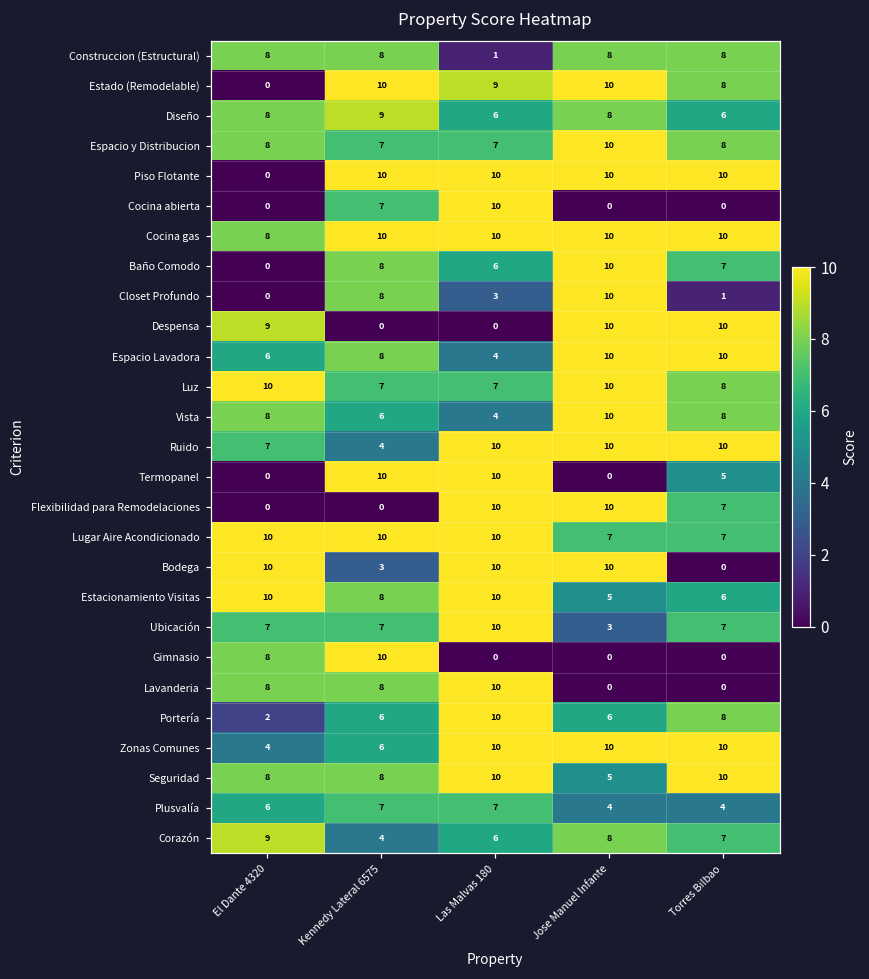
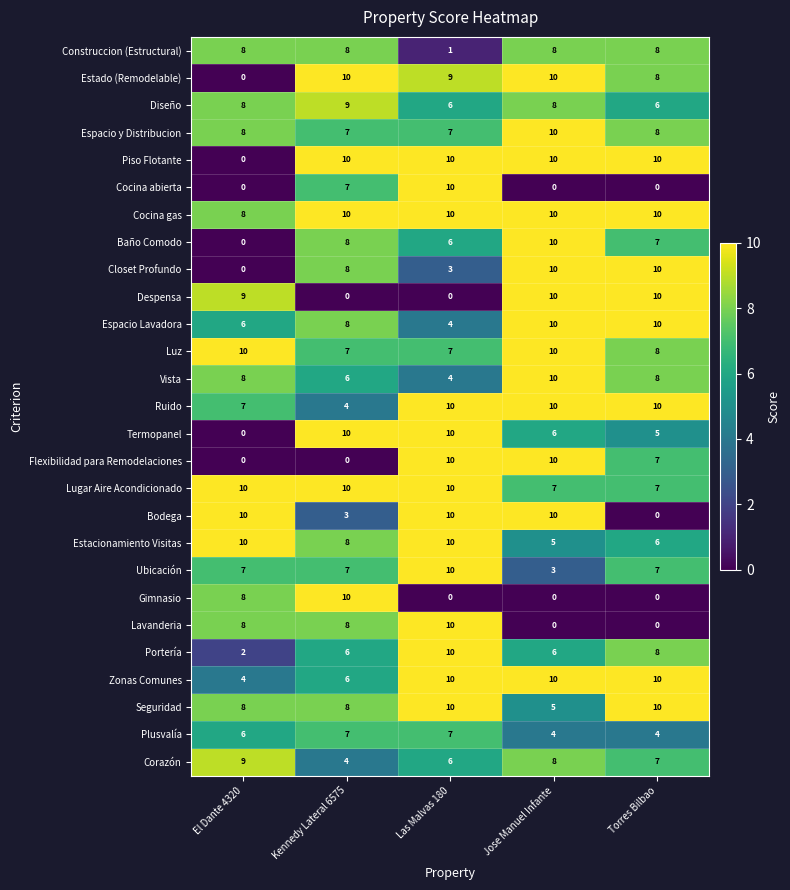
Closet Profundo, Torres Bilbao: 1 -> 10
Termopanel, Jose Manuel Infante: 0 -> 6
